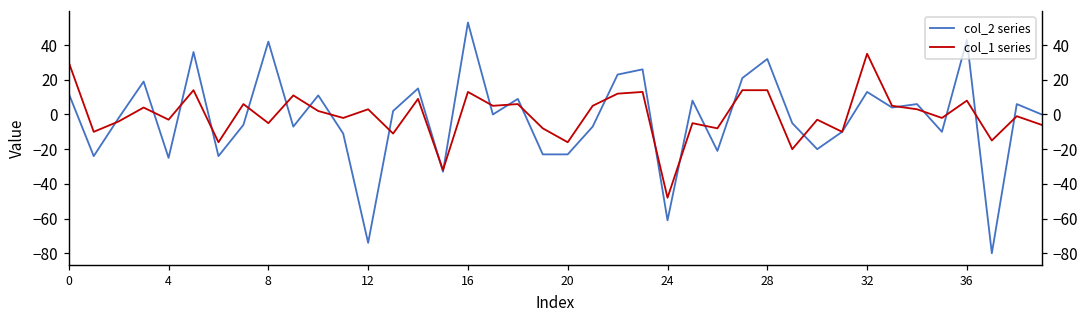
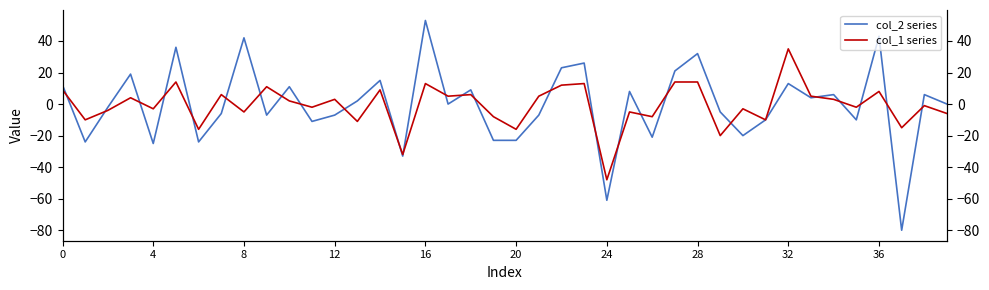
col_1 series, 0: 30 -> 9
col_2 series, 12: -74 -> -7
